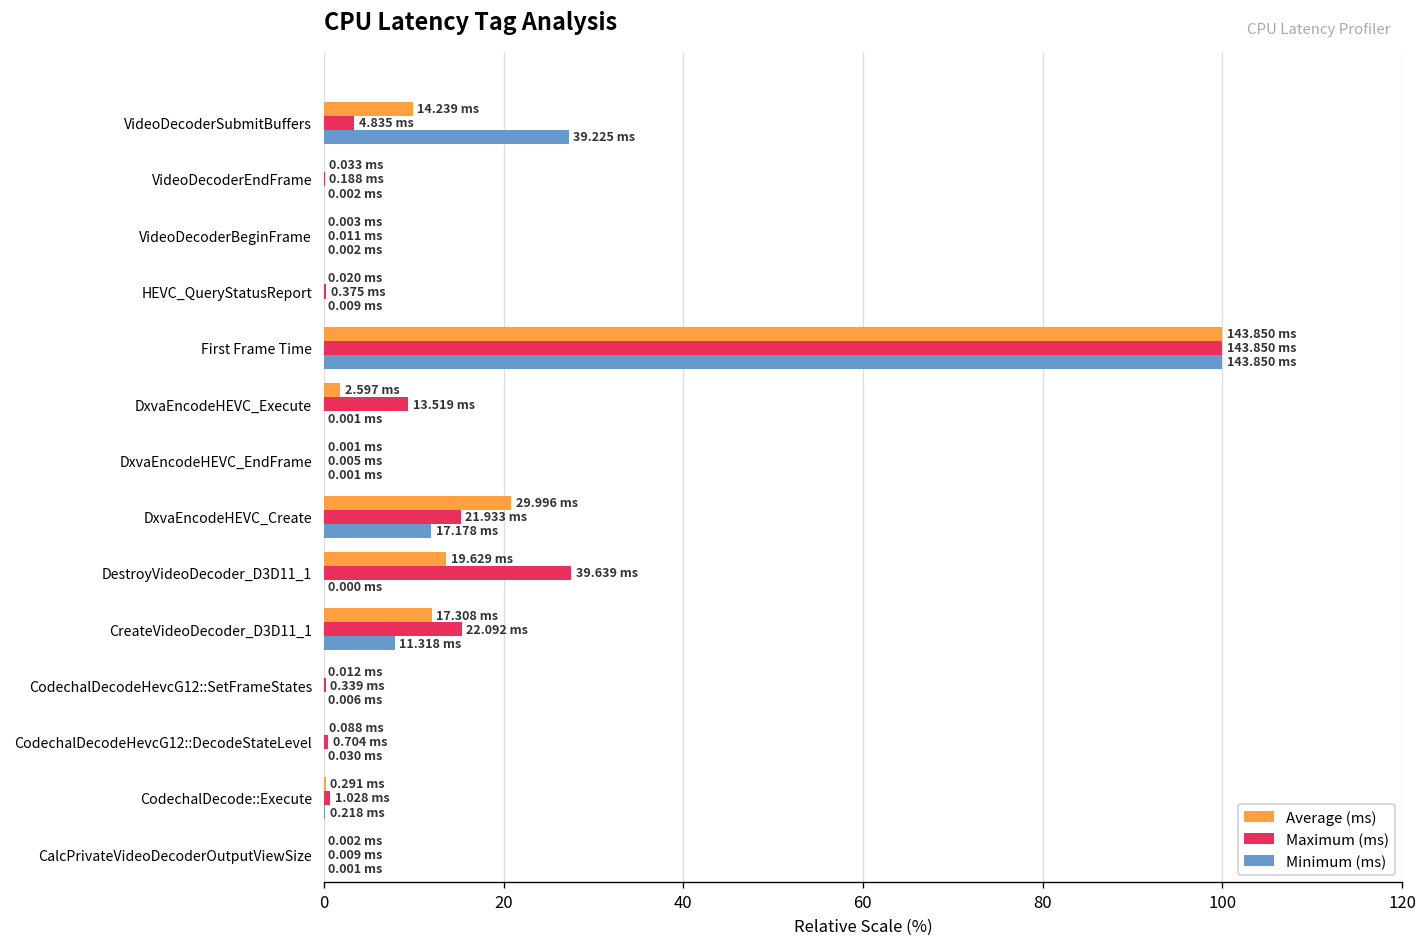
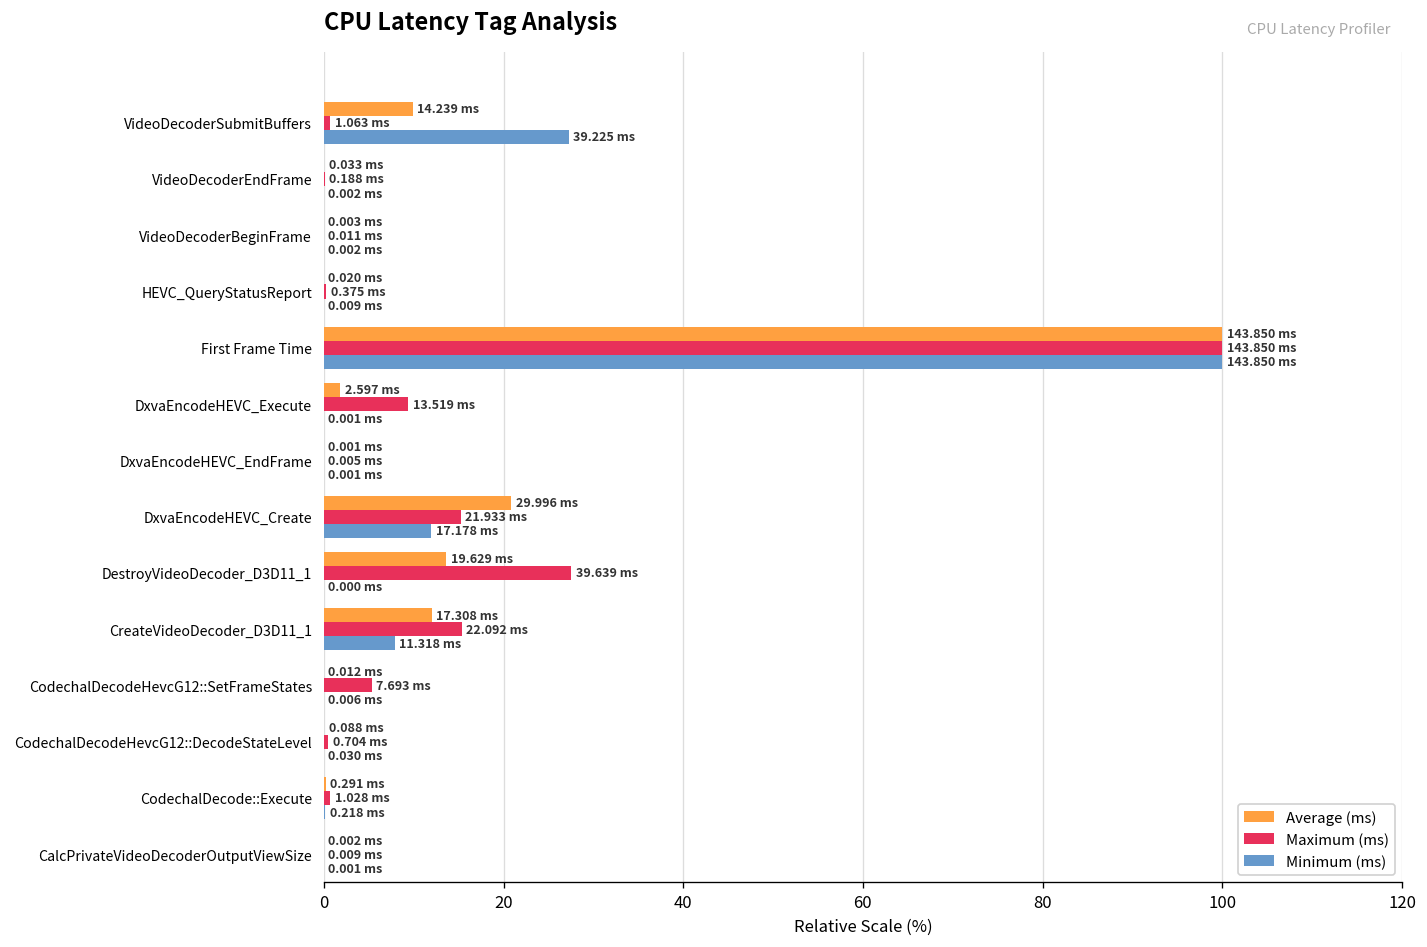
Maximum (ms), VideoDecoderSubmitBuffers: 4.835 -> 1.063
Maximum (ms), CodechalDecodeHevcG12::SetFrameStates: 0.339 -> 7.693
